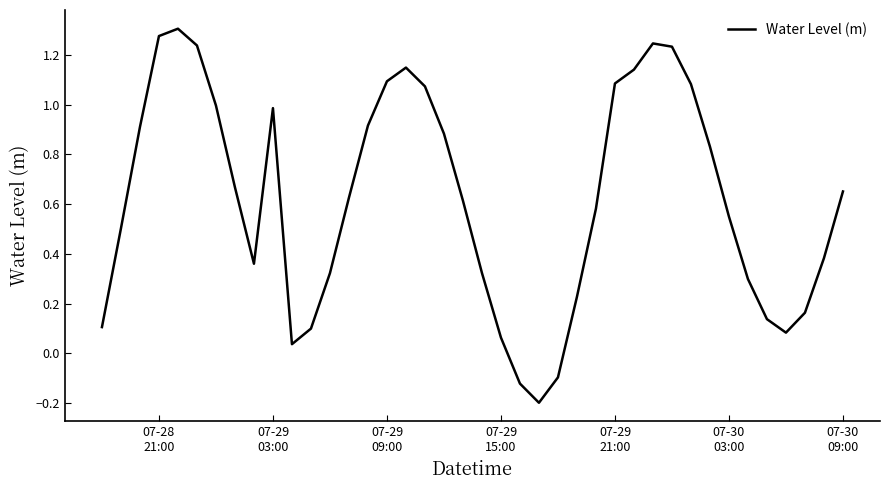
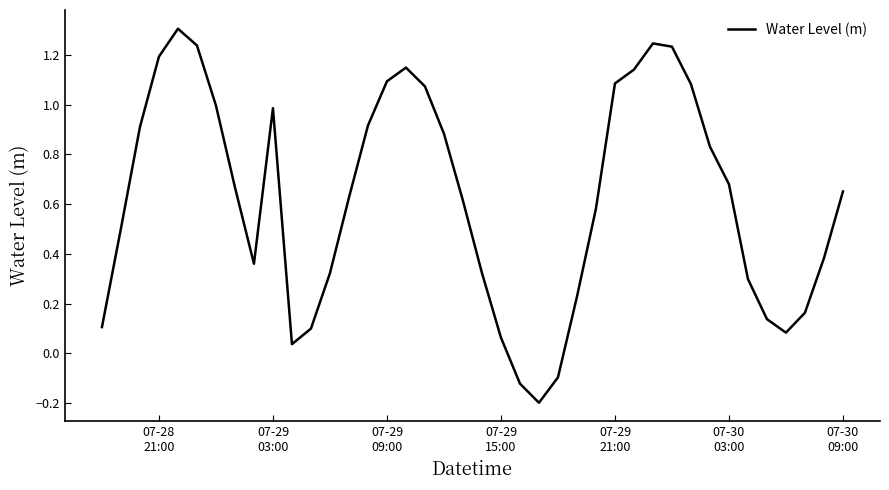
07-28 21:00: 1.28 -> 1.19
07-30 03:00: 0.55 -> 0.68
